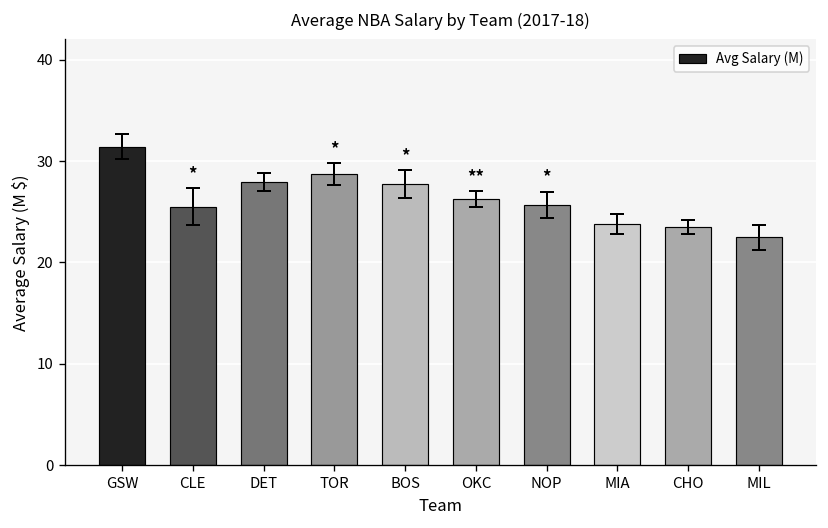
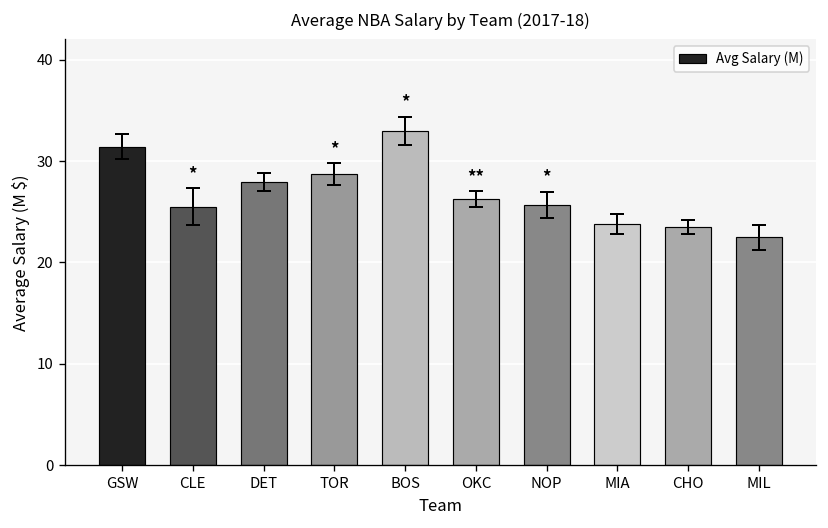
Avg Salary (M), BOS: 28 -> 33
